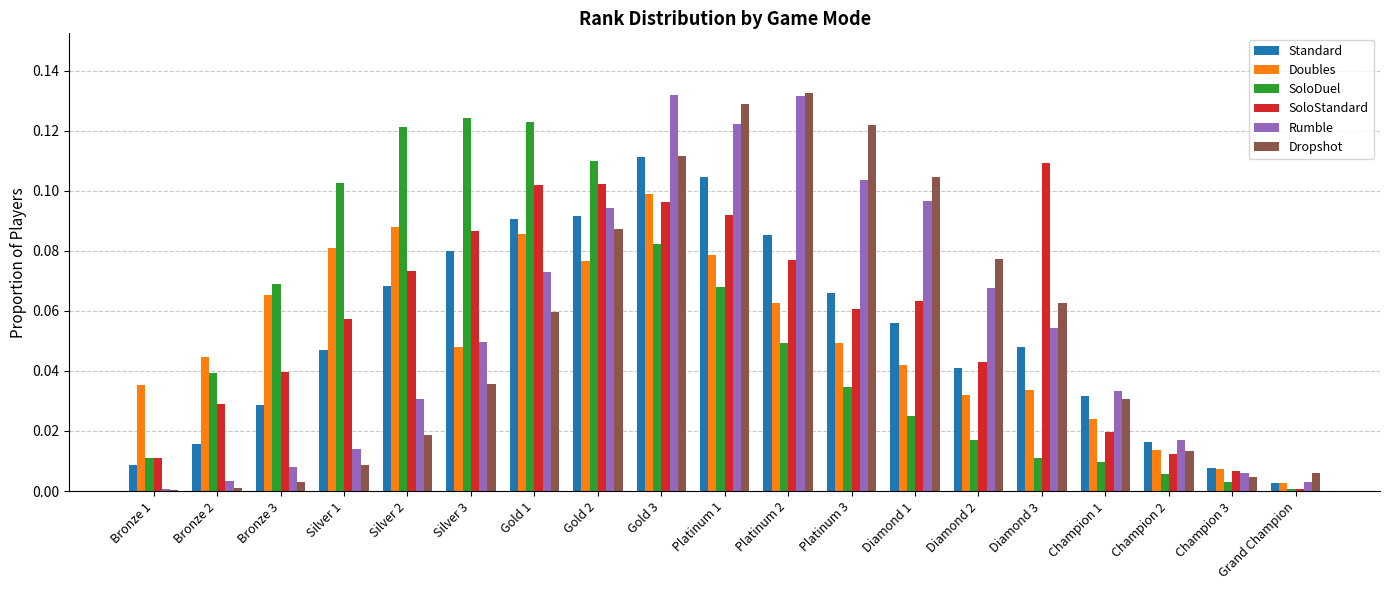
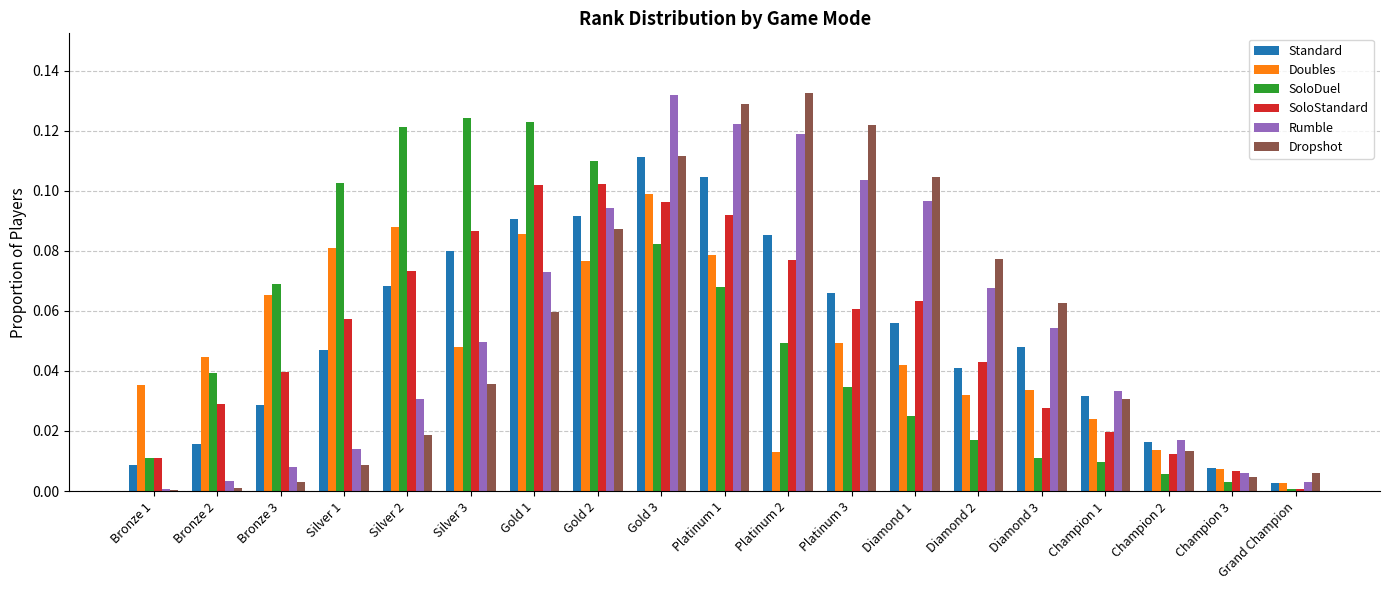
Doubles, Platinum 2: 0.063 -> 0.013
Rumble, Platinum 2: 0.132 -> 0.119
SoloStandard, Diamond 3: 0.109 -> 0.028
